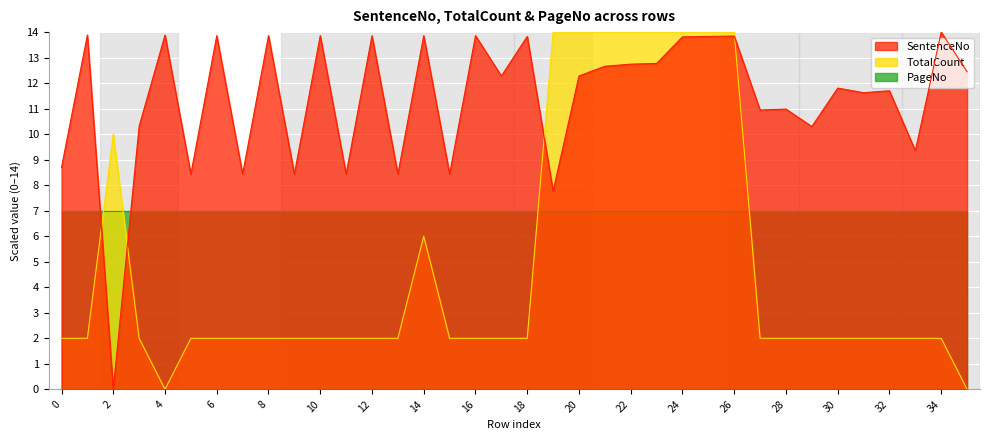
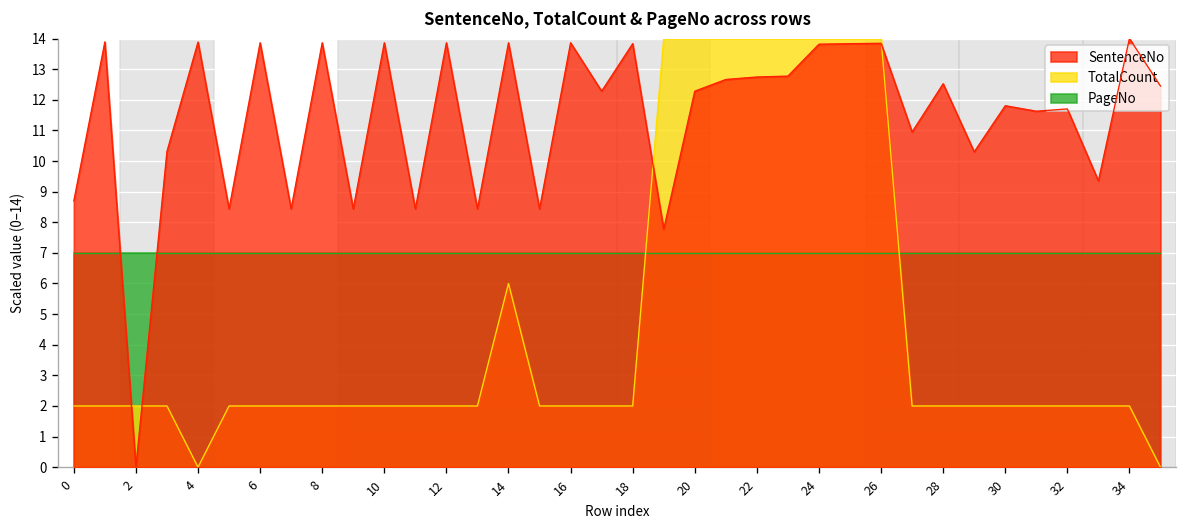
TotalCount, 2: 10.0 -> 2.0
SentenceNo, 28: 11.0 -> 12.5
